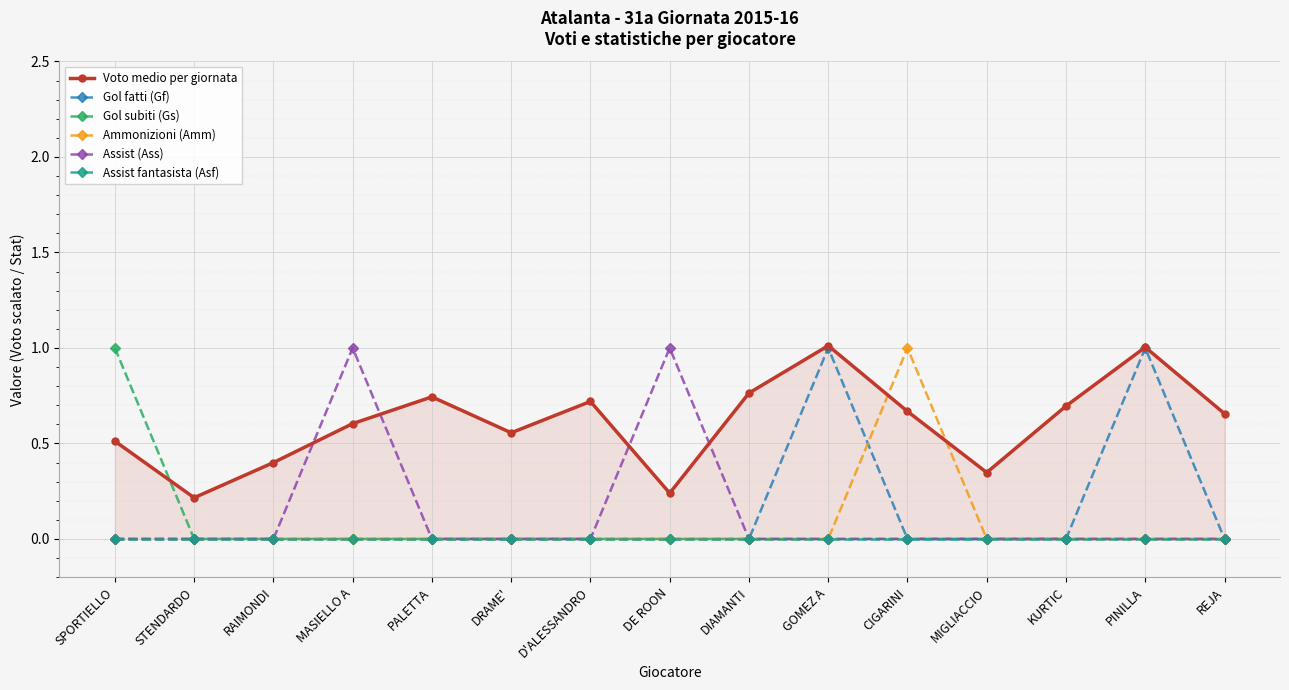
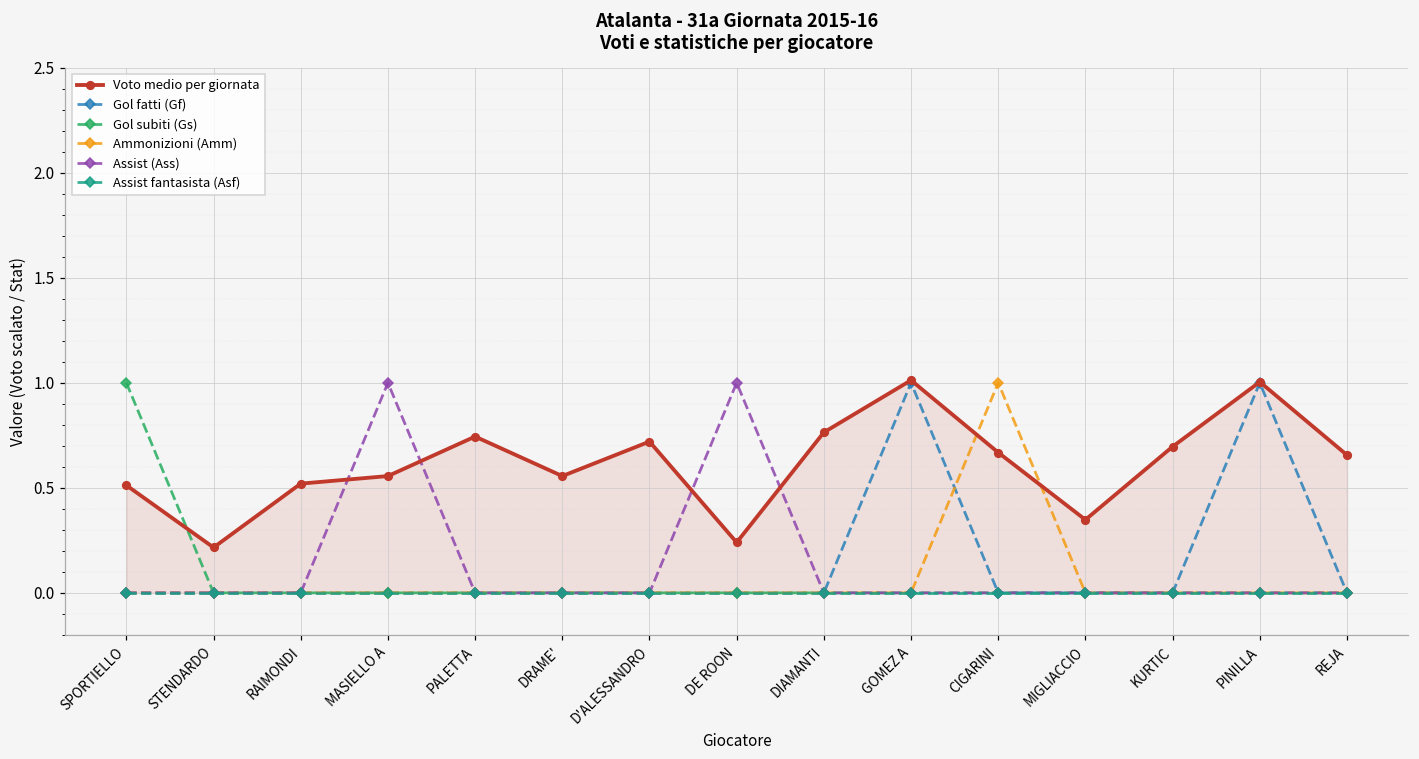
Voto medio per giornata, RAIMONDI: 0.40 -> 0.52
Voto medio per giornata, MASIELLO A: 0.60 -> 0.56
